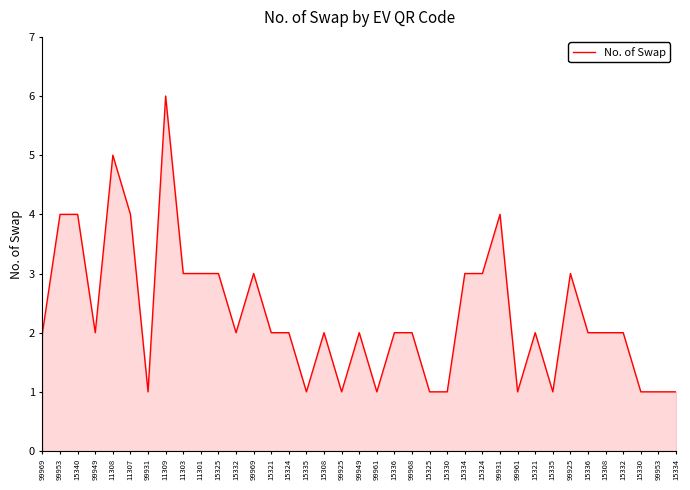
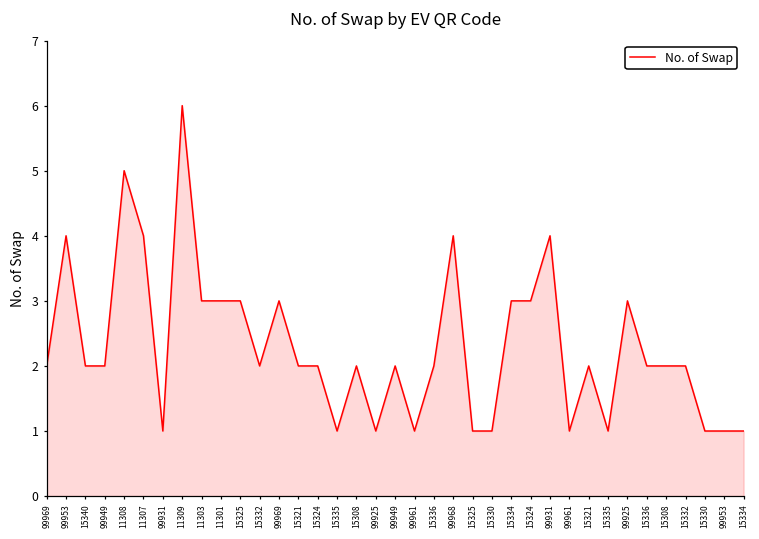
15340: 4 -> 2
99968: 2 -> 4
